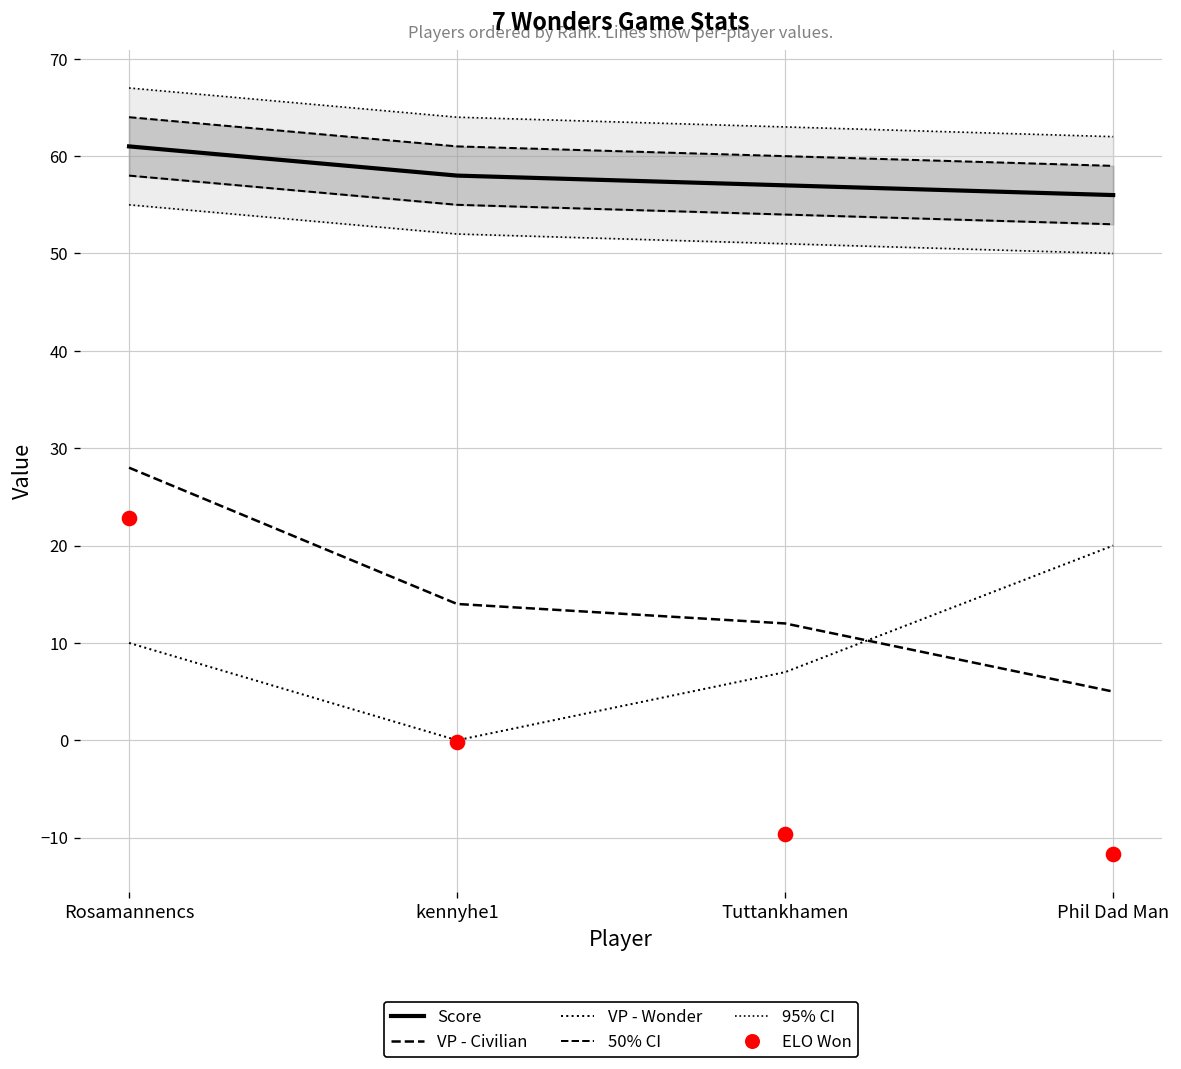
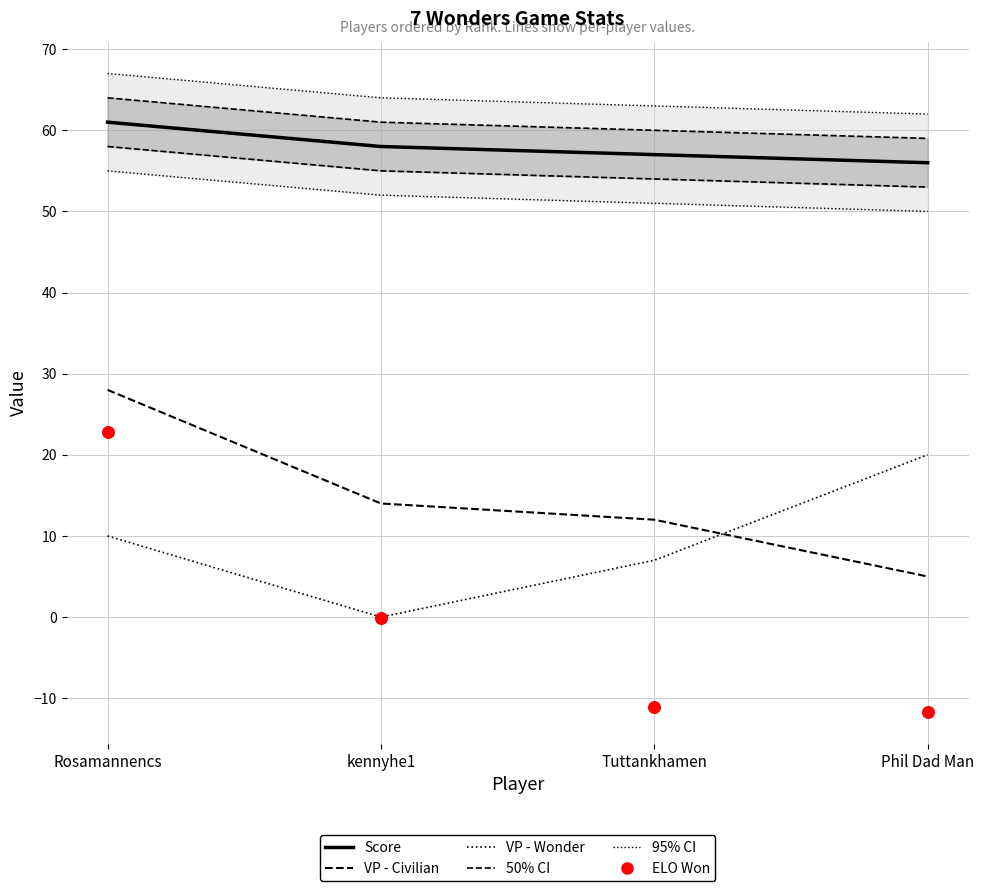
ELO Won, Tuttankhamen: -10 -> -11
